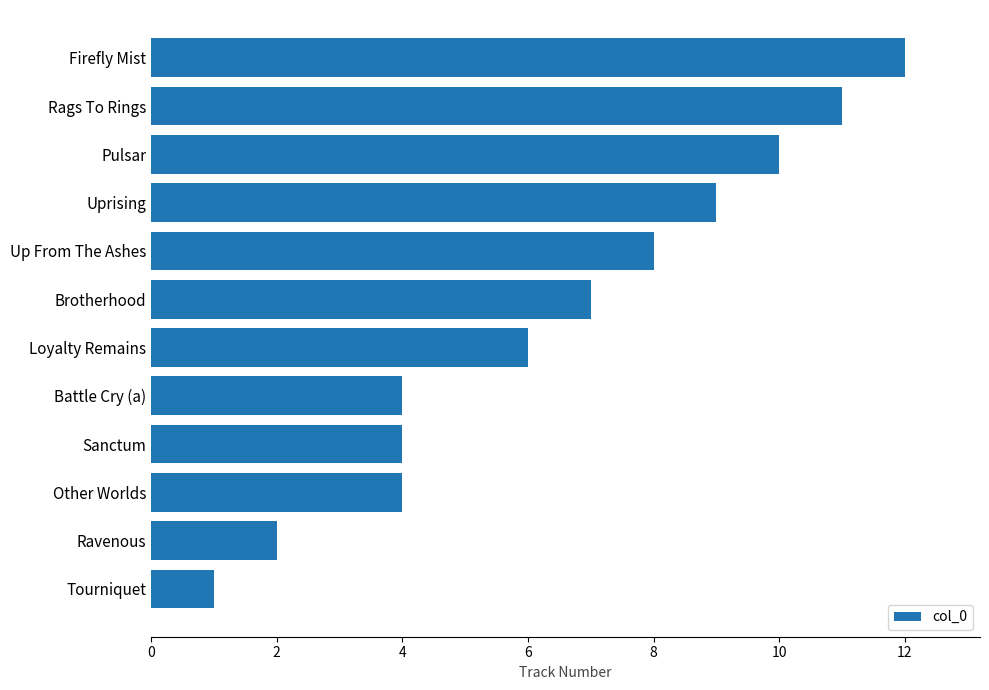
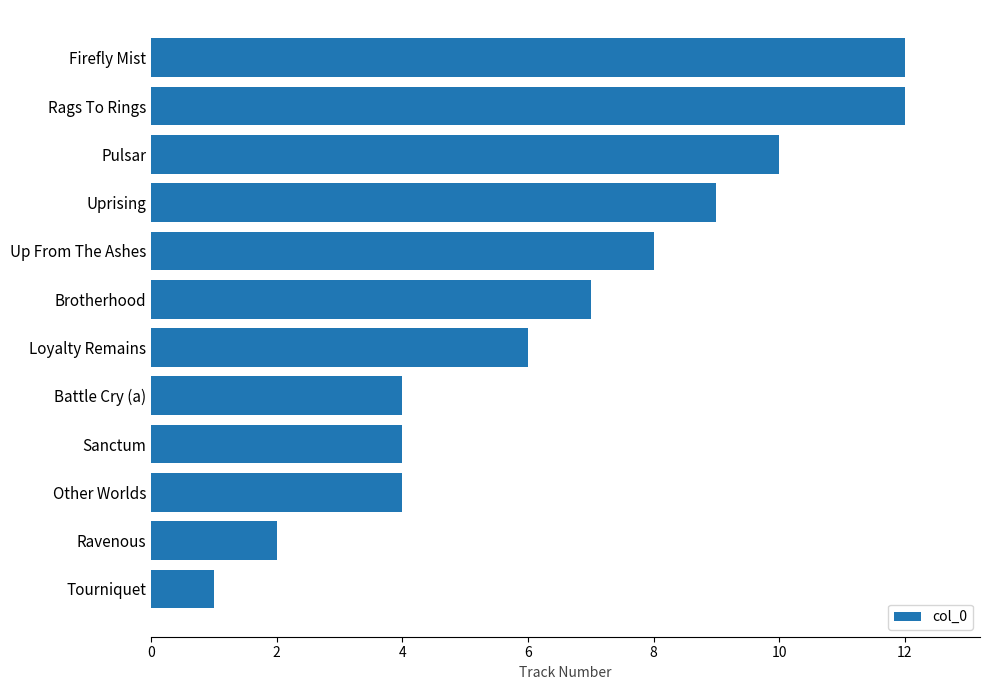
Rags To Rings: 11 -> 12
